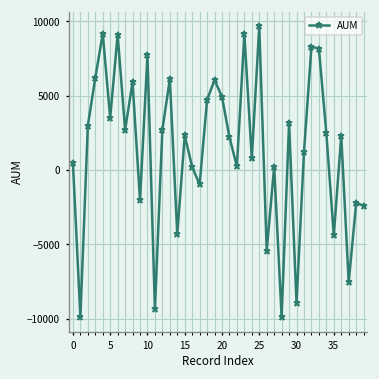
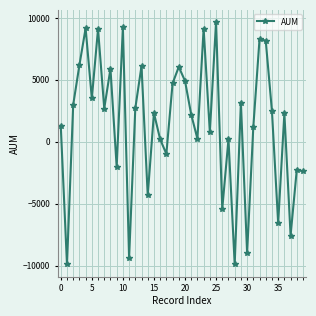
0: 500 -> 1300
10: 7700 -> 9300
35: -4400 -> -6600
